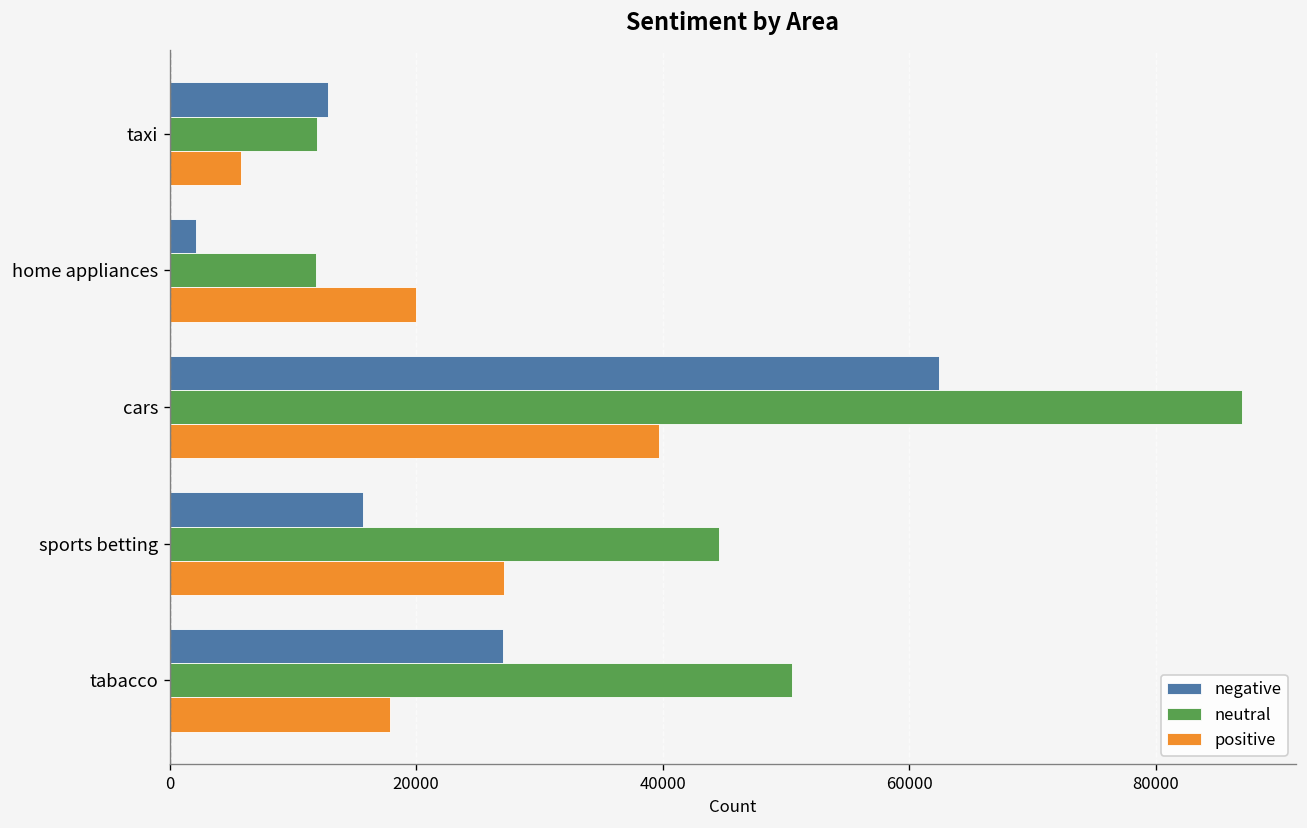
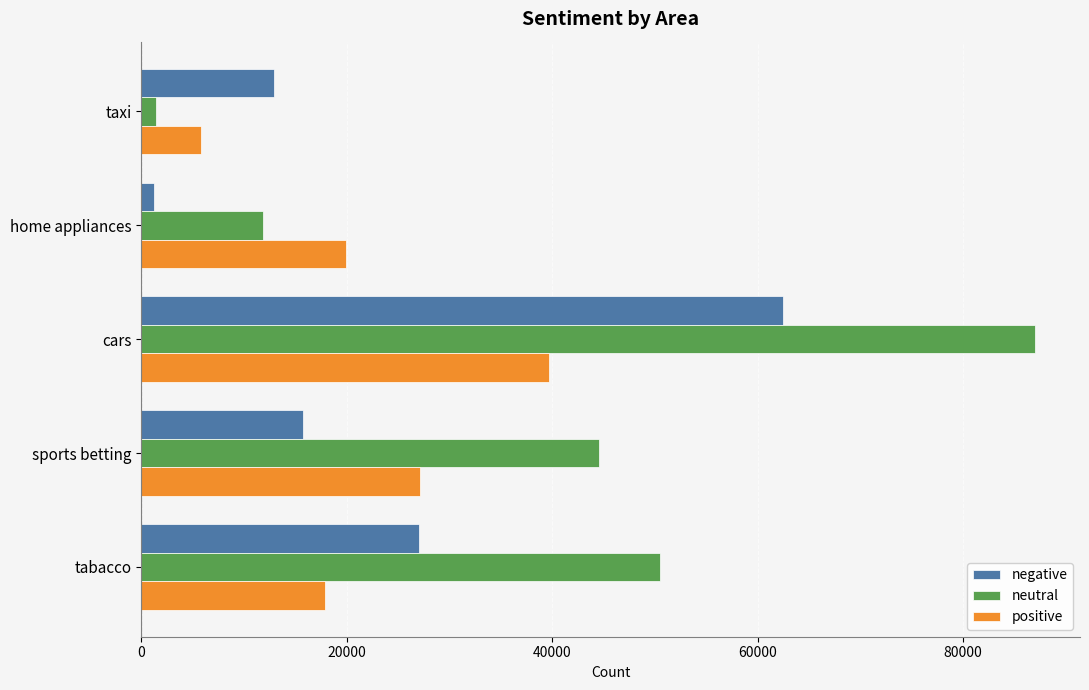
neutral, taxi: 12000 -> 1500
negative, home appliances: 2100 -> 1300
